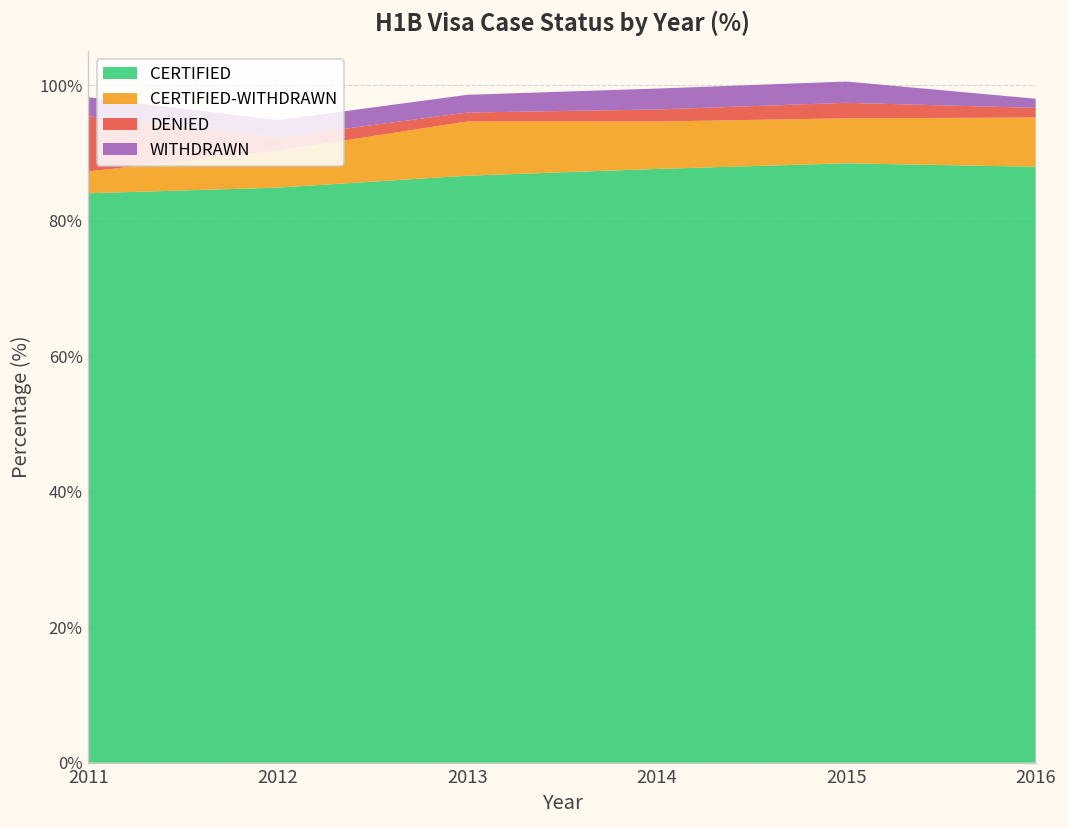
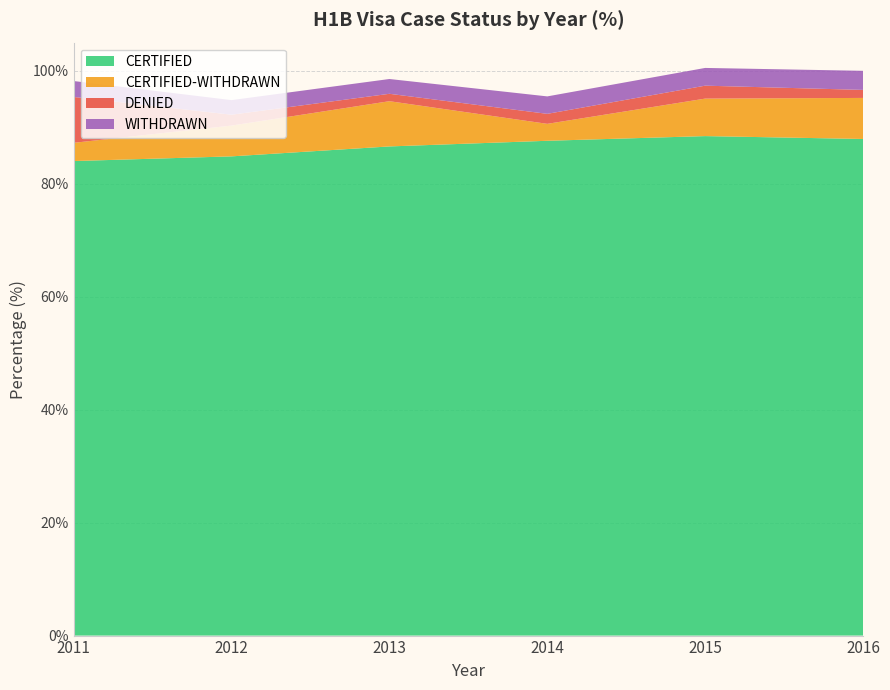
CERTIFIED-WITHDRAWN, 2014: 7% -> 3%
WITHDRAWN, 2016: 1% -> 3%
